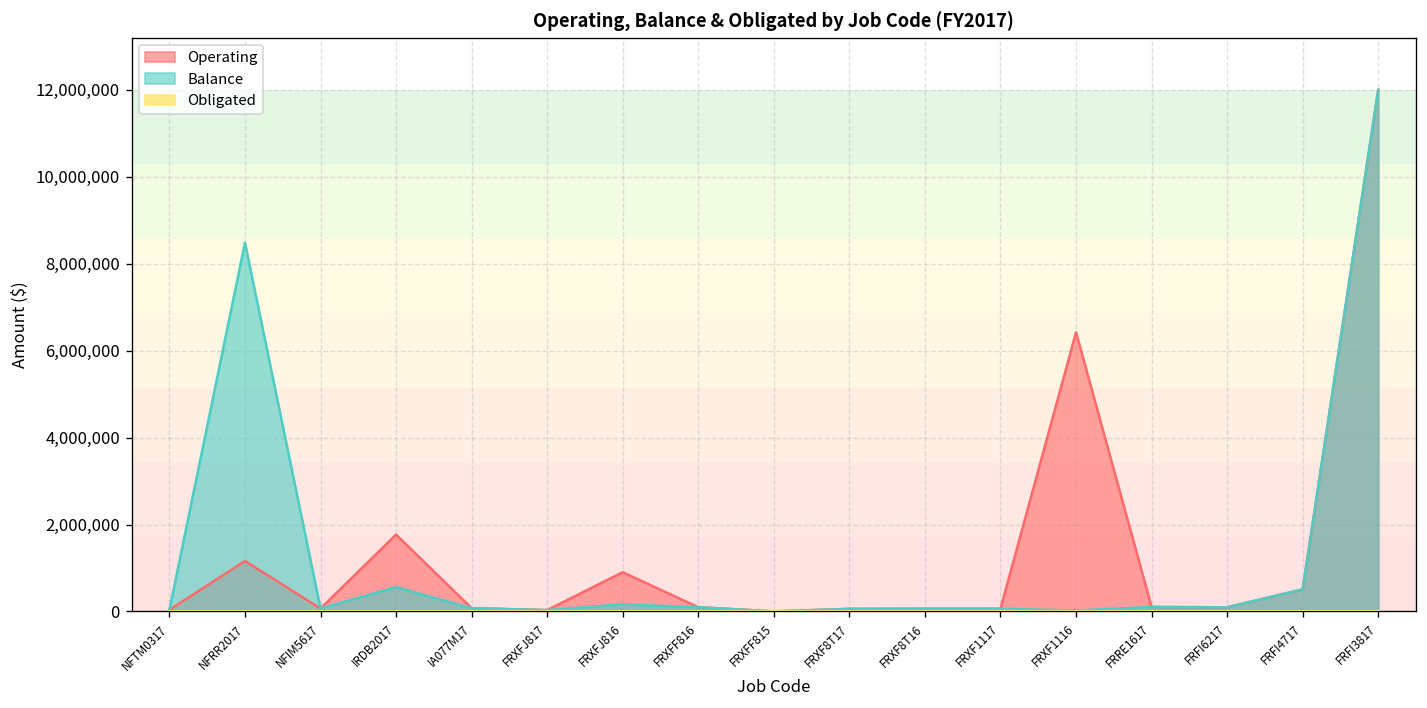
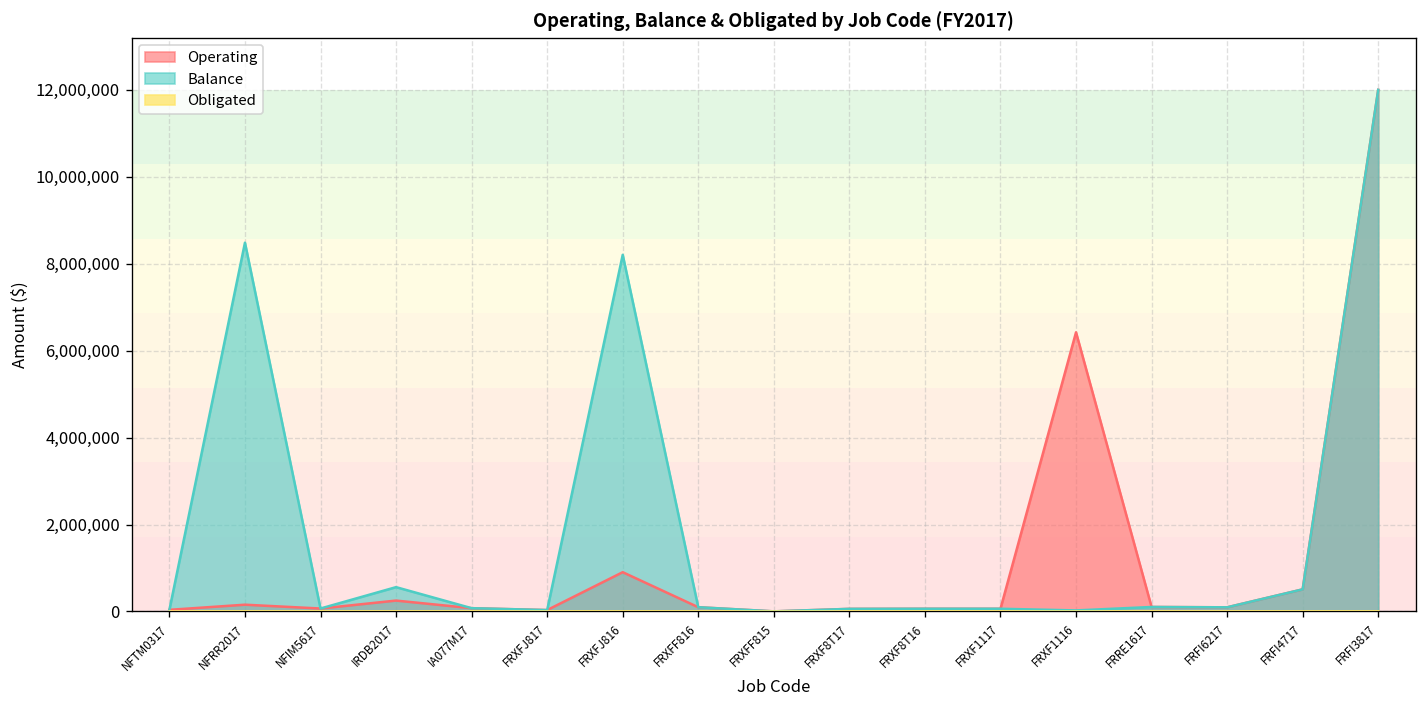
Operating, NFRR2017: 1,200,000 -> 200,000
Operating, IRDB2017: 1,800,000 -> 300,000
Balance, FRXFJ816: 200,000 -> 8,200,000
